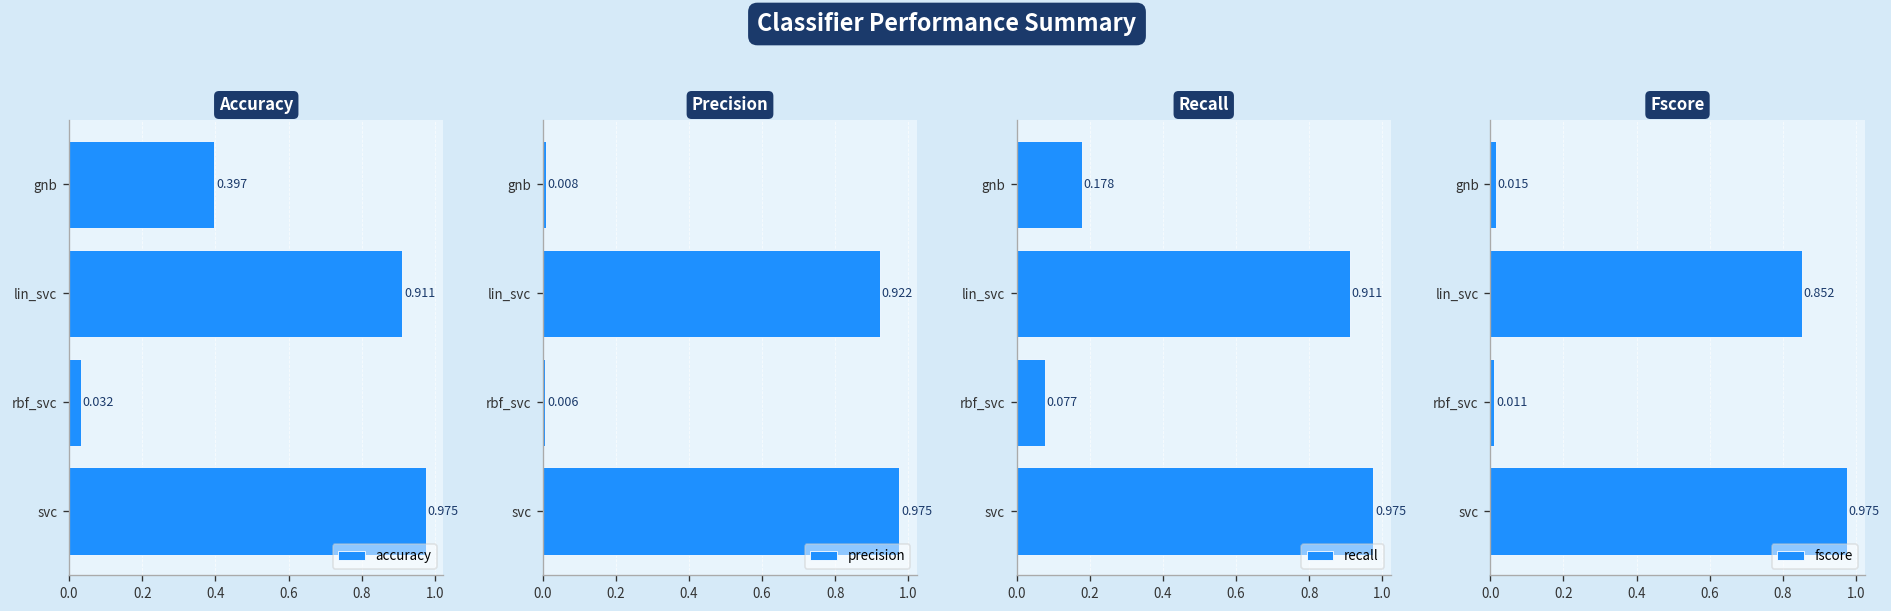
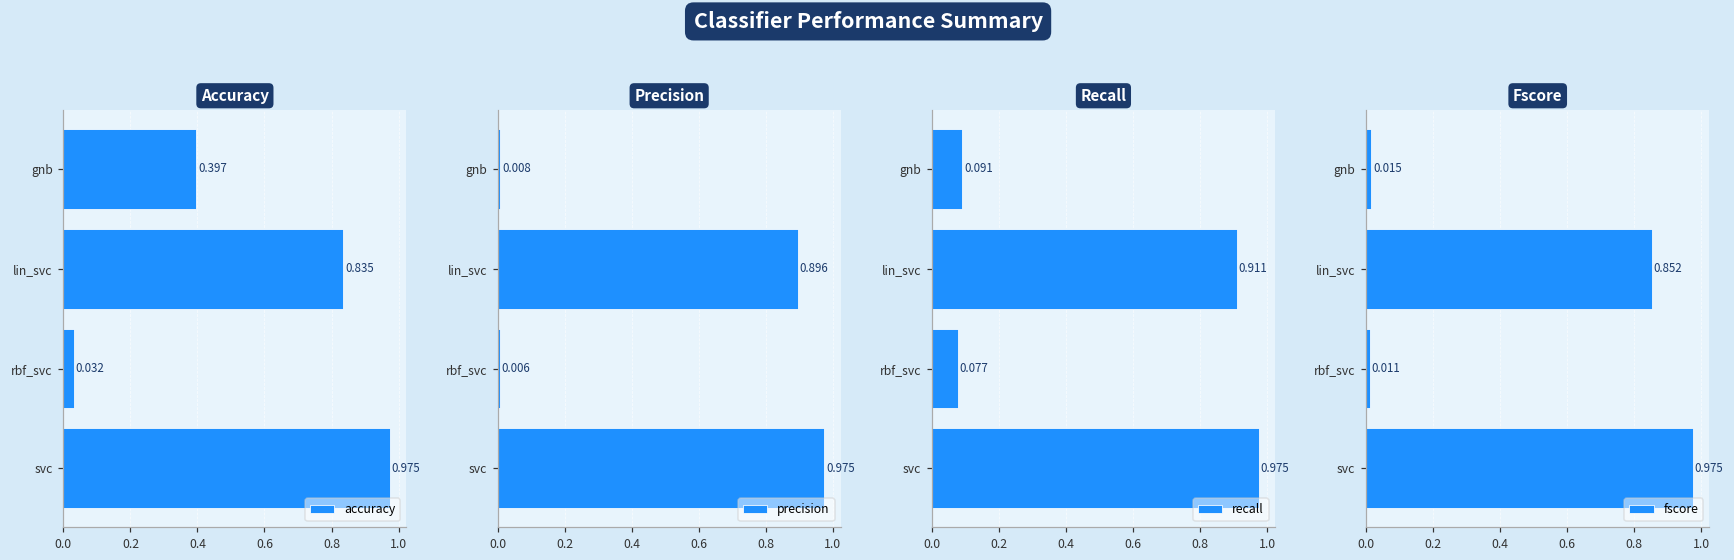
Accuracy, lin_svc: 0.911 -> 0.835
Precision, lin_svc: 0.922 -> 0.896
Recall, gnb: 0.178 -> 0.091
